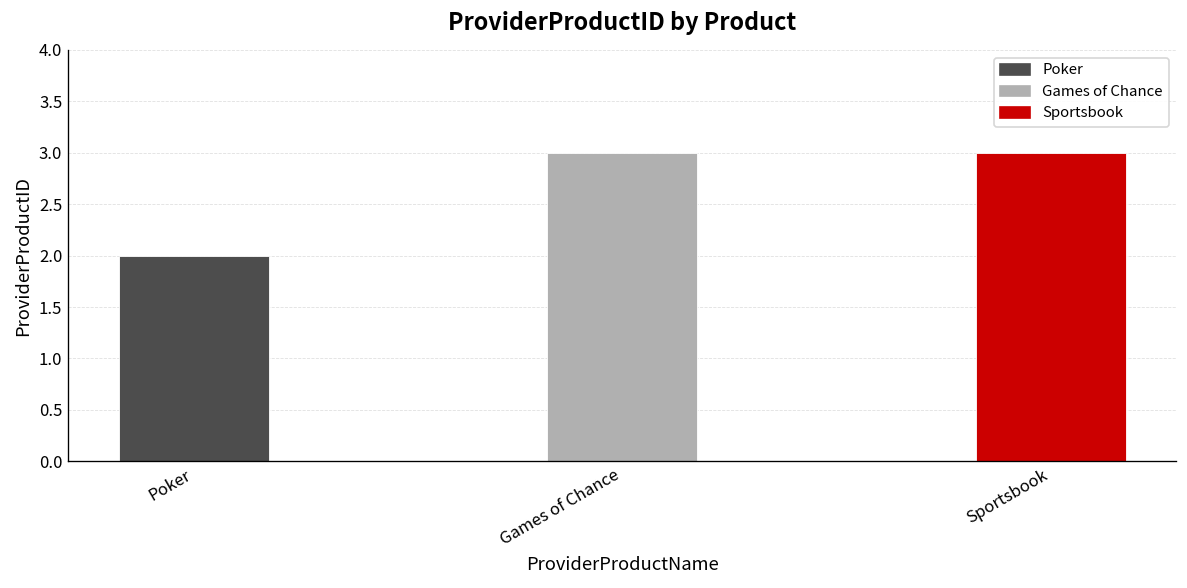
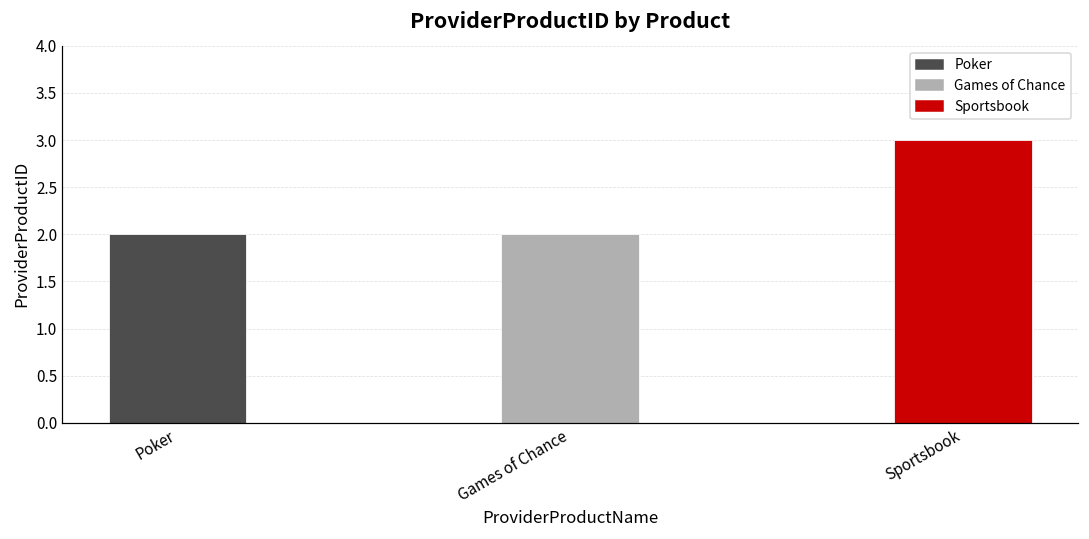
Games of Chance: 3 -> 2
